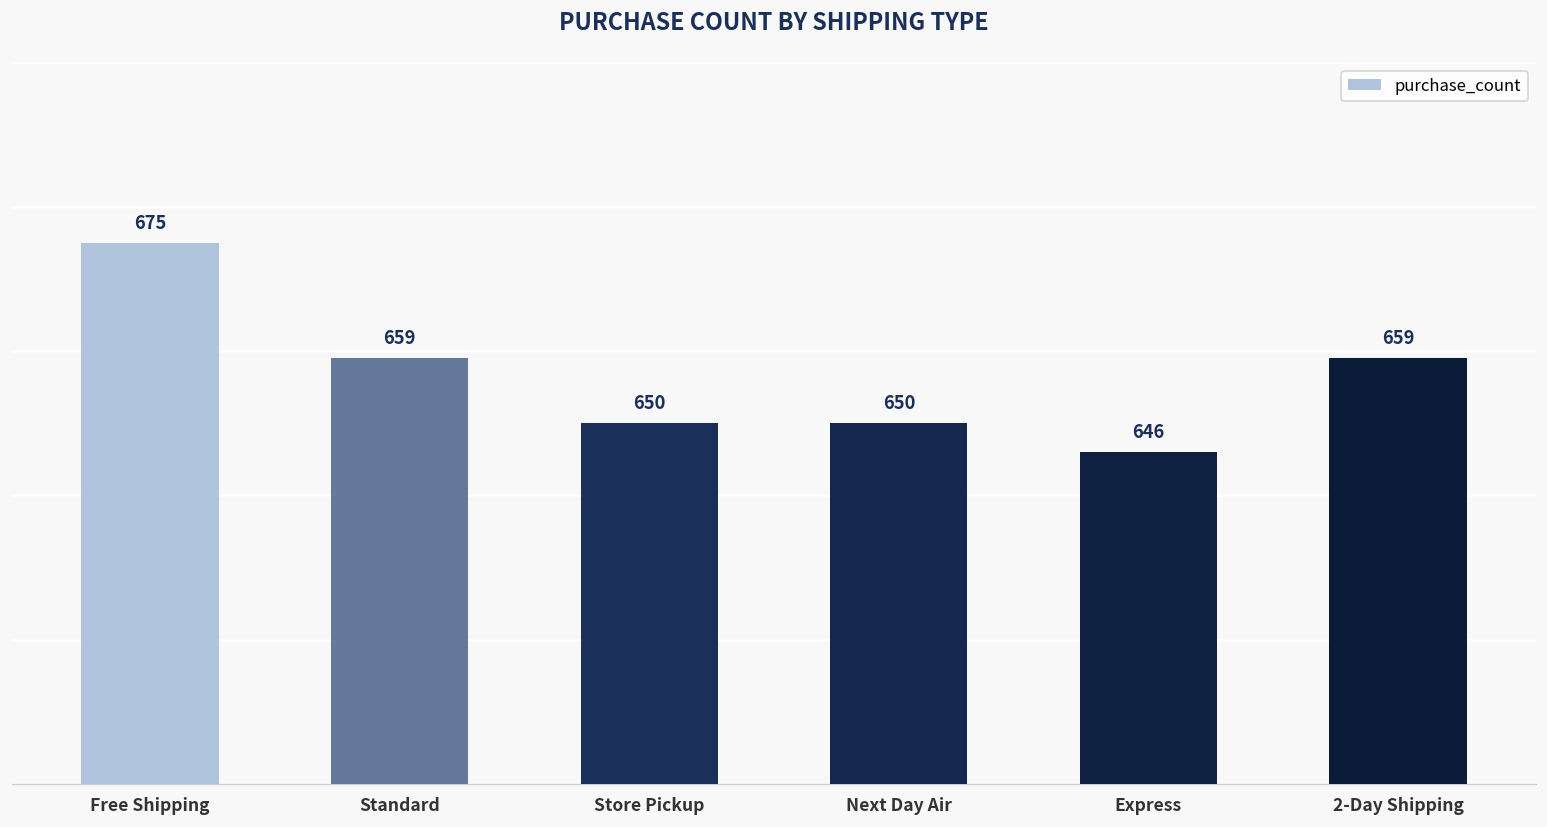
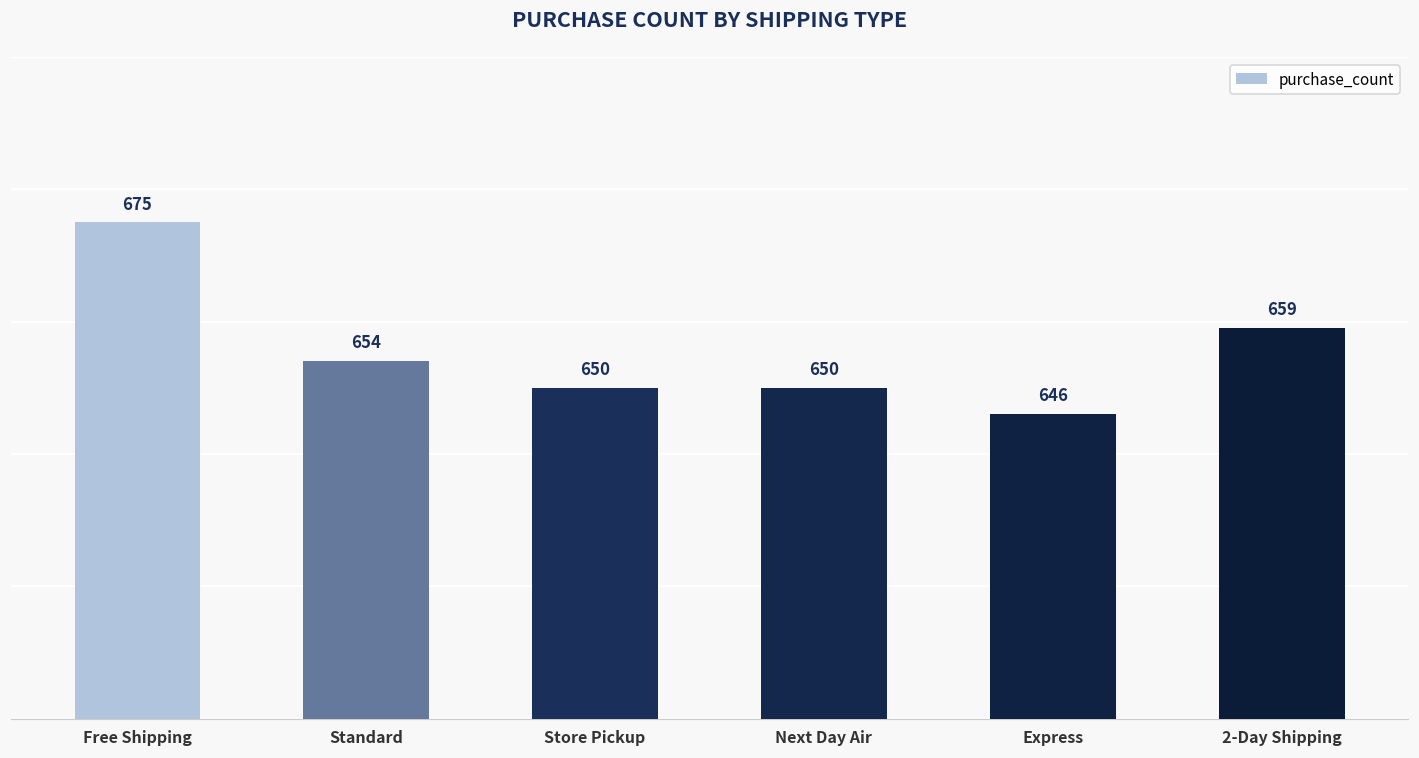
Standard: 659 -> 654
